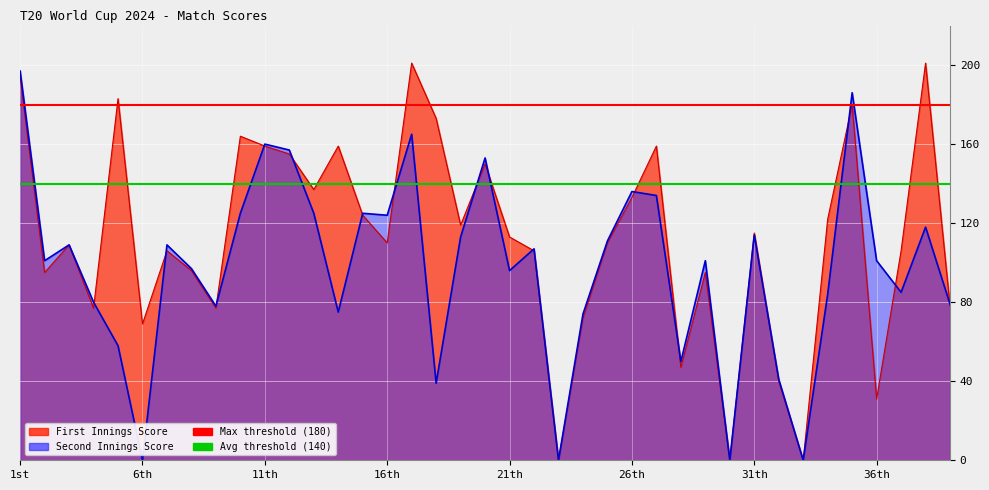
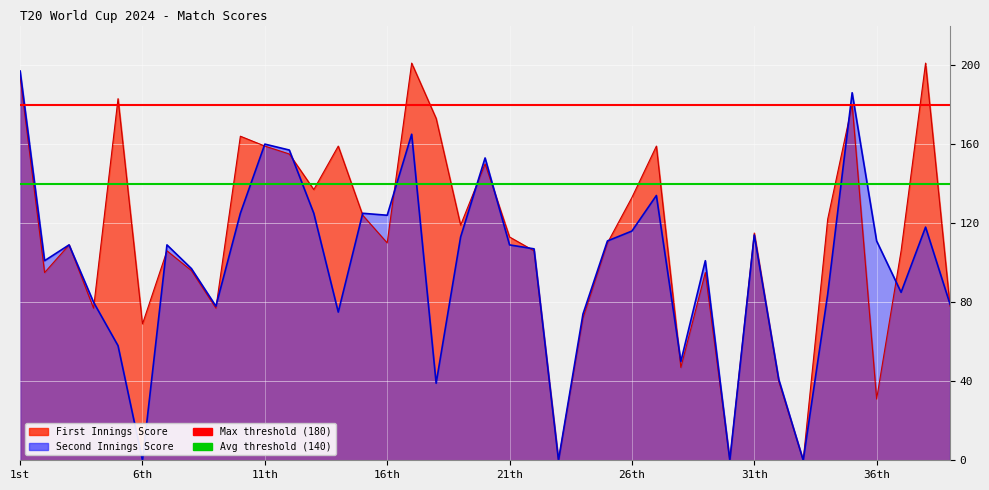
Second Innings Score, 21th: 96 -> 109
Second Innings Score, 26th: 136 -> 116
Second Innings Score, 36th: 101 -> 111
